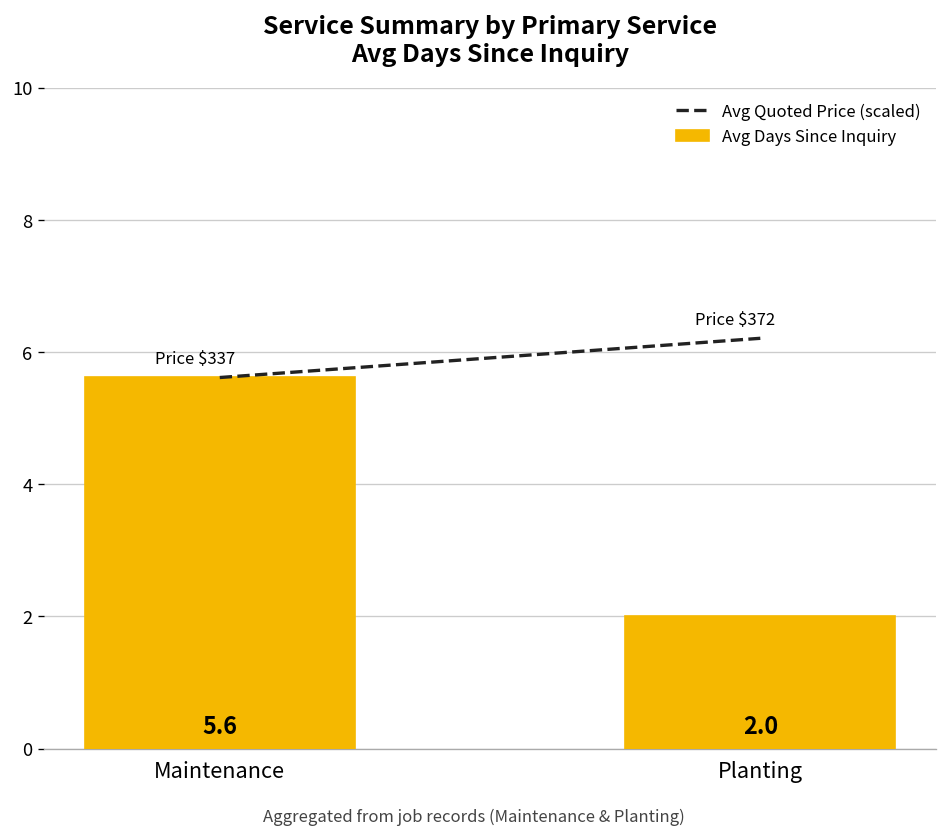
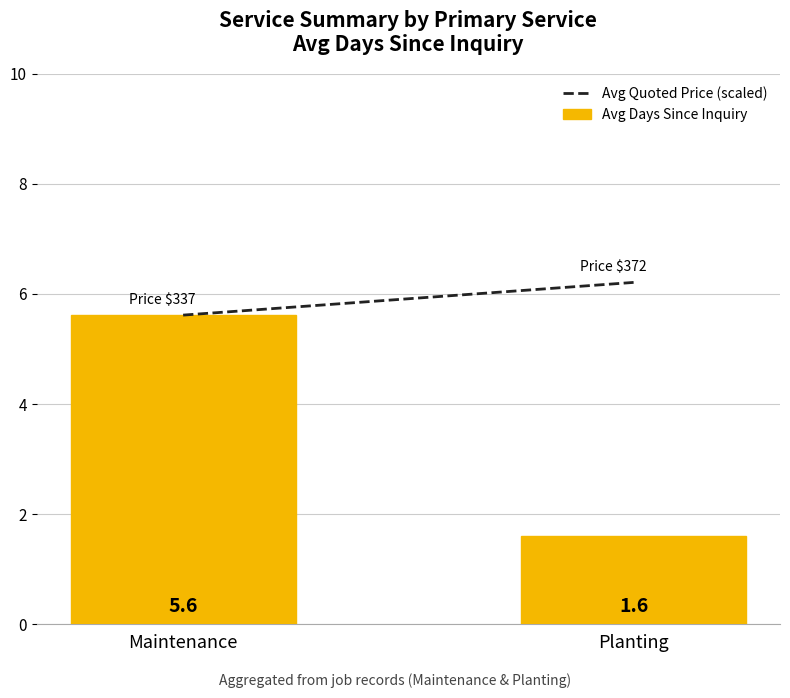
Avg Days Since Inquiry, Planting: 2.0 -> 1.6
